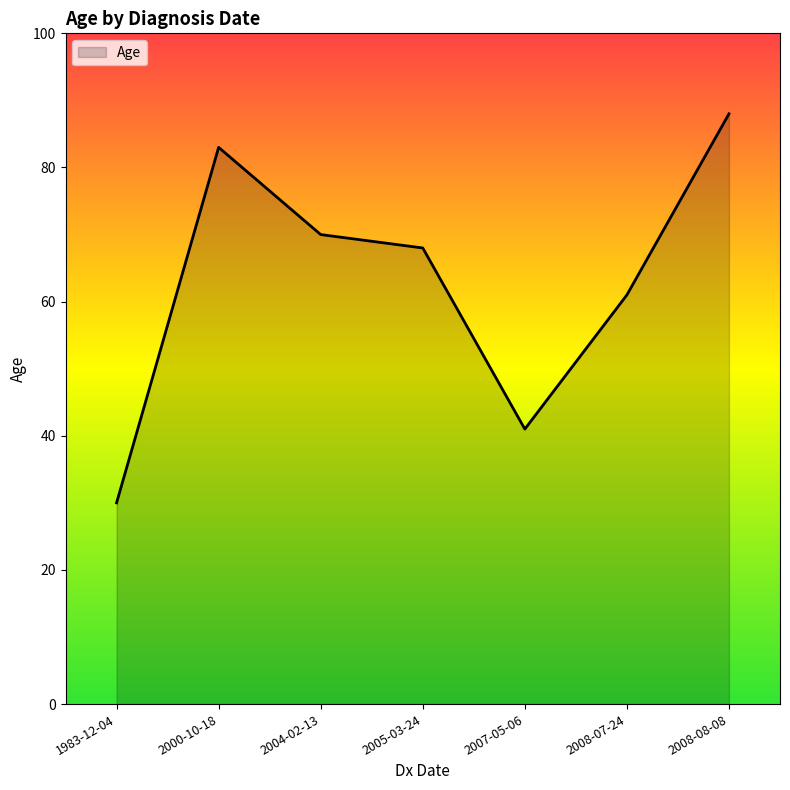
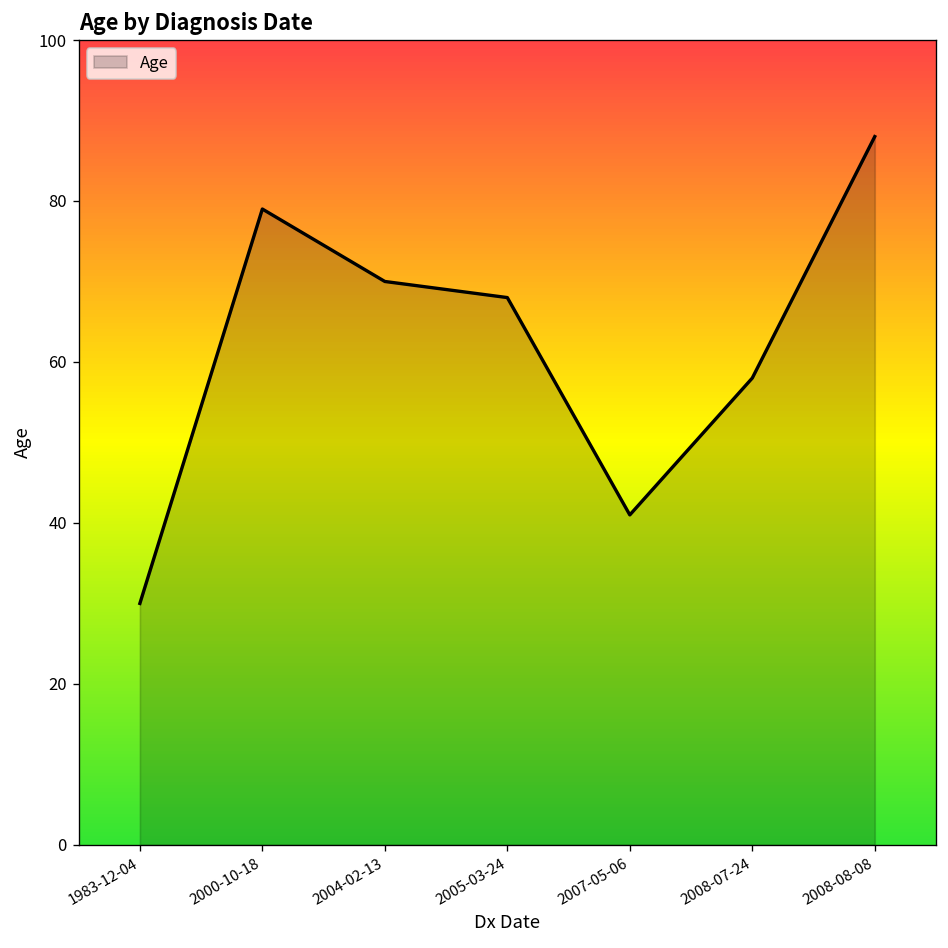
2000-10-18: 83 -> 79
2008-07-24: 61 -> 58
